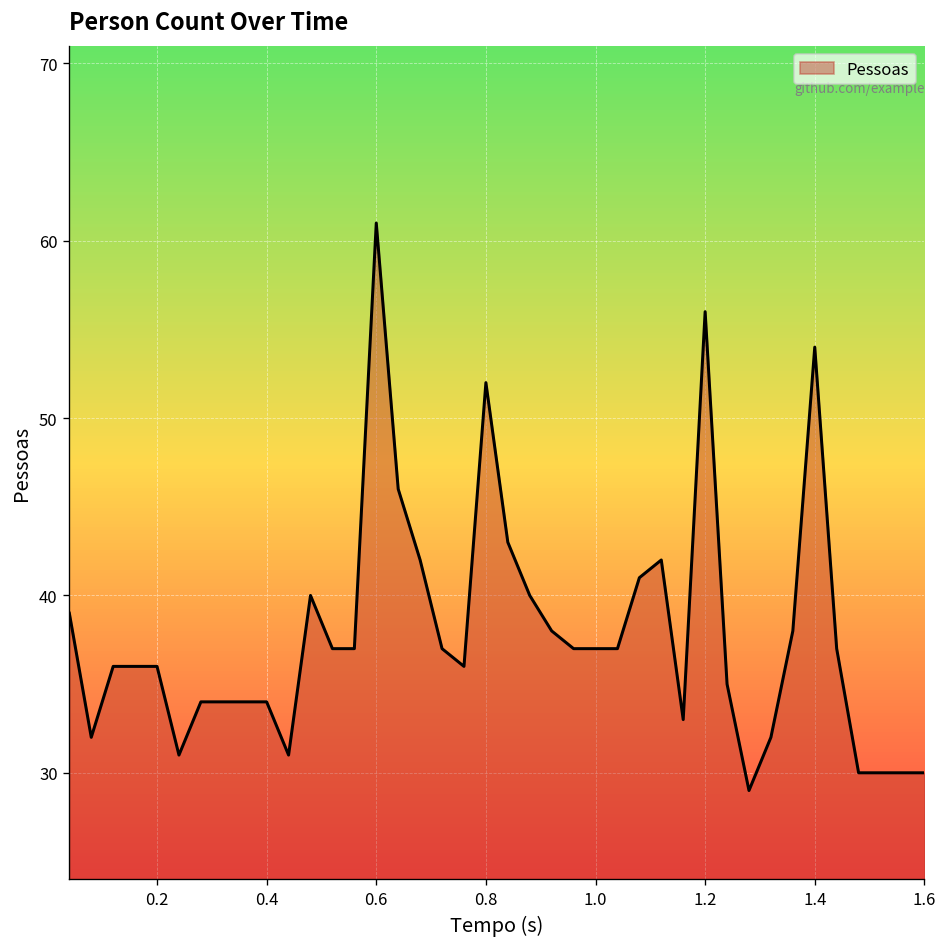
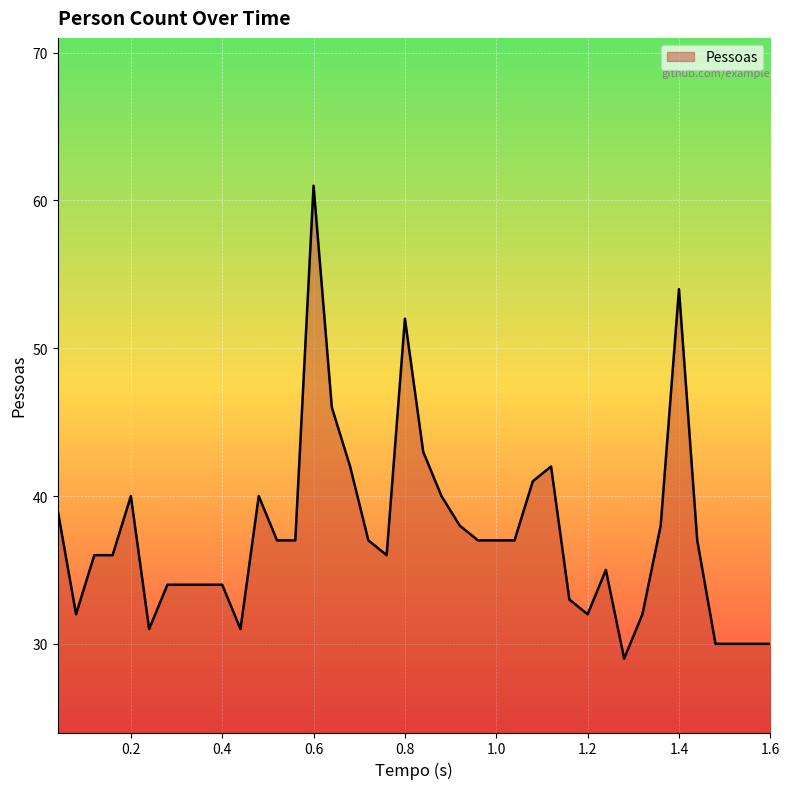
0.2: 36 -> 40
1.2: 56 -> 32
